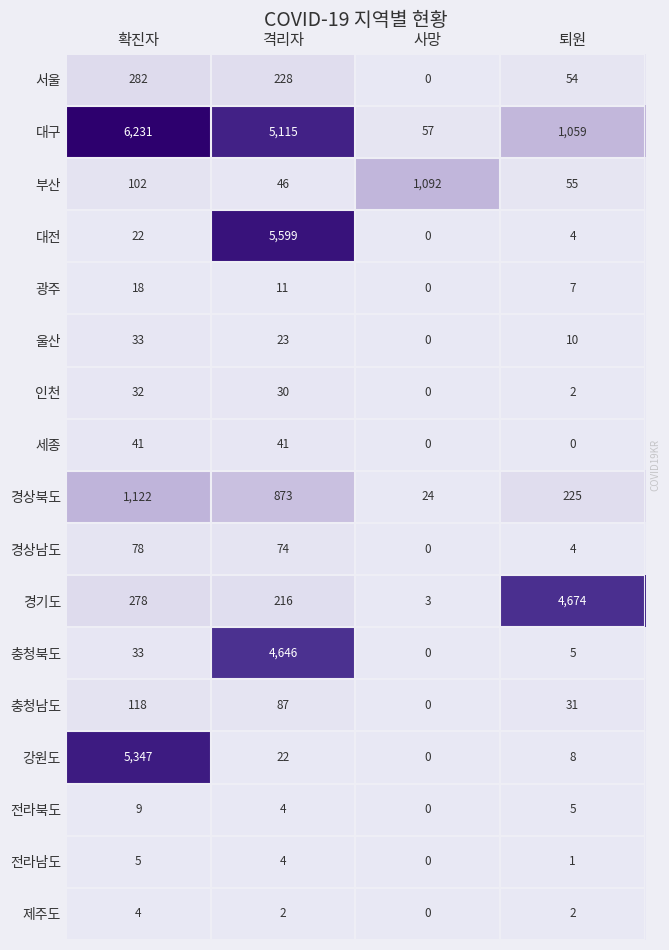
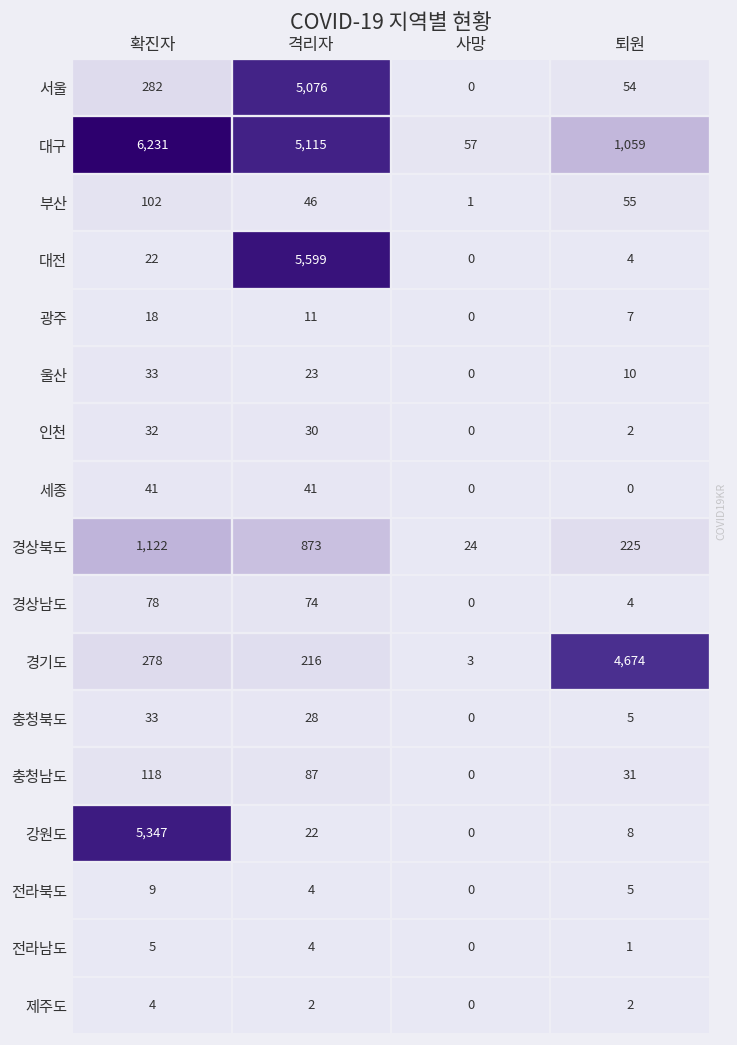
서울, 격리자: 228 -> 5,076
부산, 사망: 1,092 -> 1
충청북도, 격리자: 4,646 -> 28
